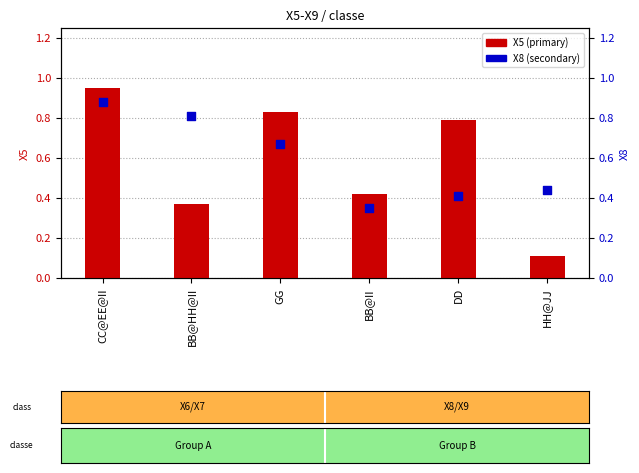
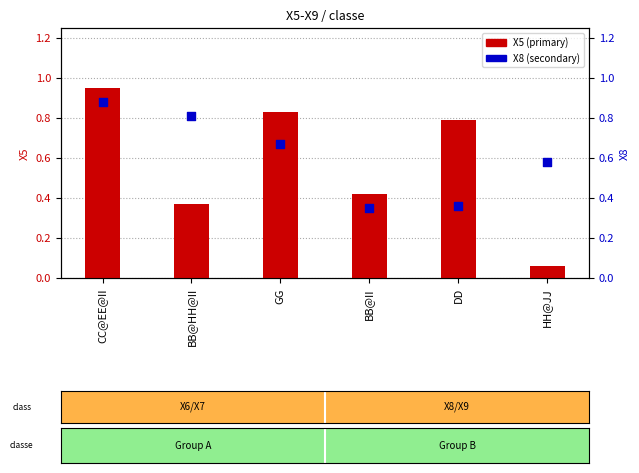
X5 (primary), HH@JJ: 0.11 -> 0.06
X8 (secondary), DD: 0.41 -> 0.36
X8 (secondary), HH@JJ: 0.44 -> 0.58
